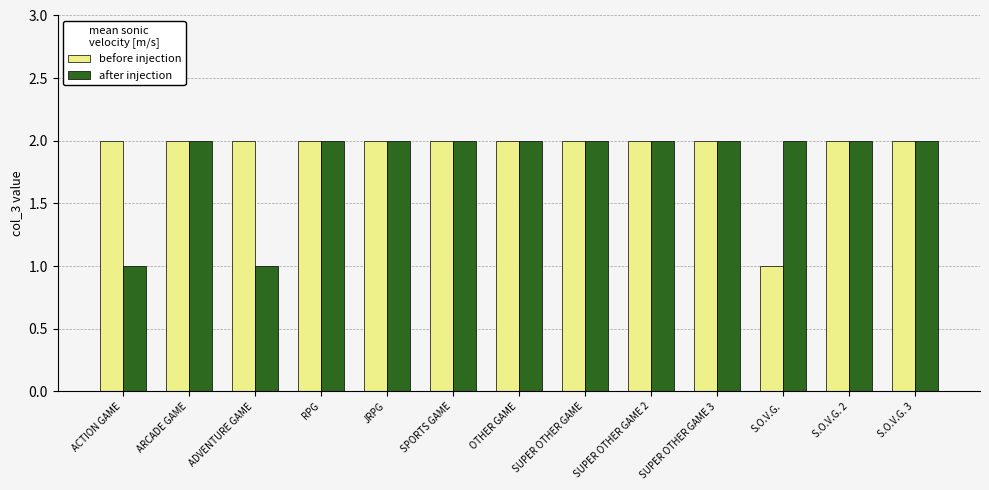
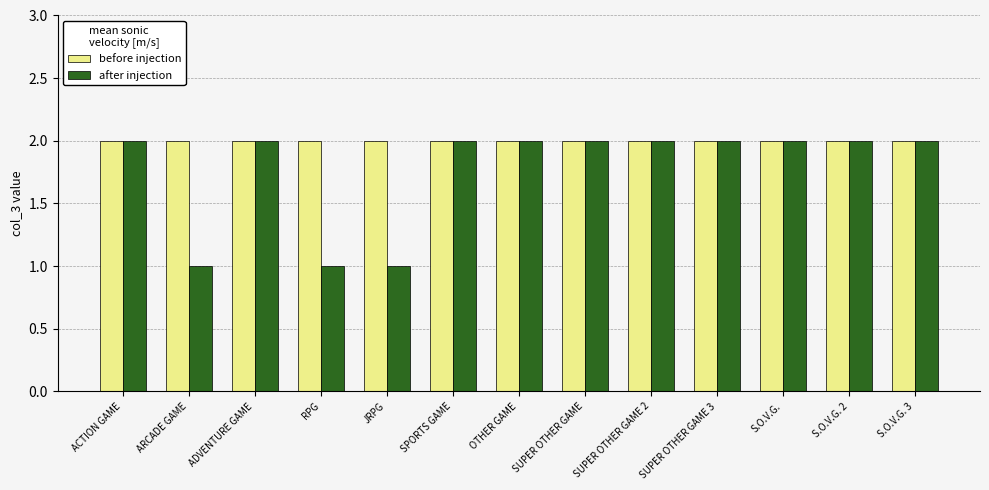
after injection, ACTION GAME: 1 -> 2
after injection, ARCADE GAME: 2 -> 1
after injection, ADVENTURE GAME: 1 -> 2
after injection, RPG: 2 -> 1
after injection, JRPG: 2 -> 1
before injection, S.O.V.G.: 1 -> 2
